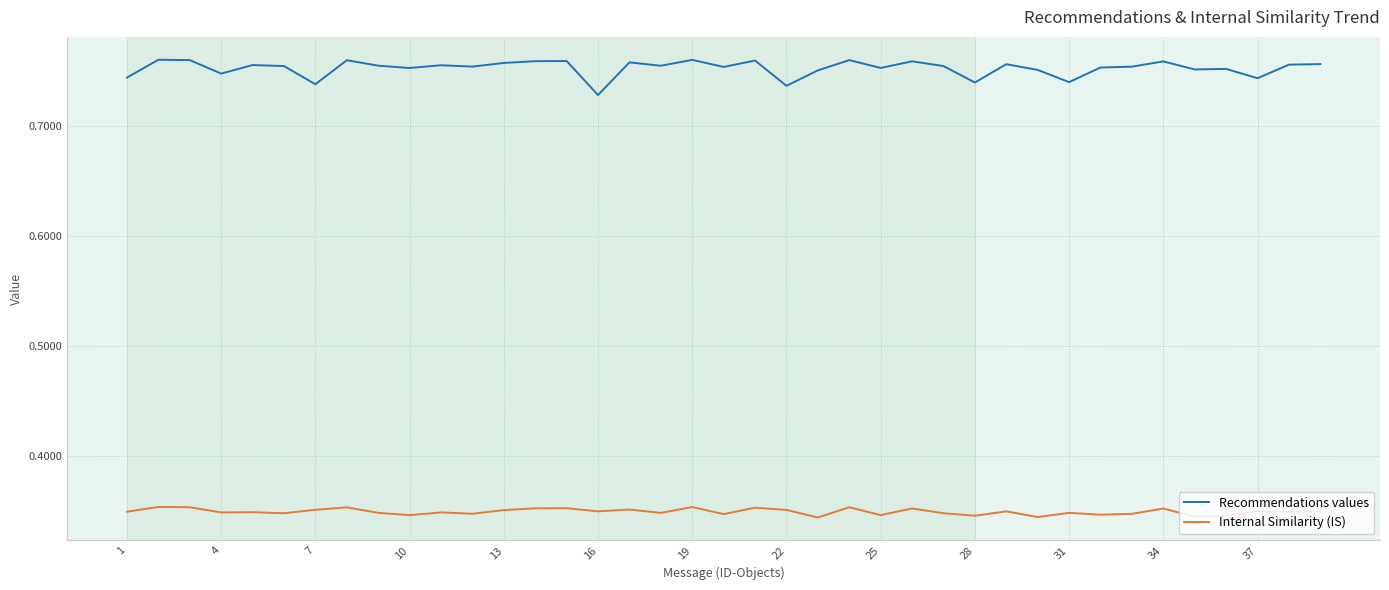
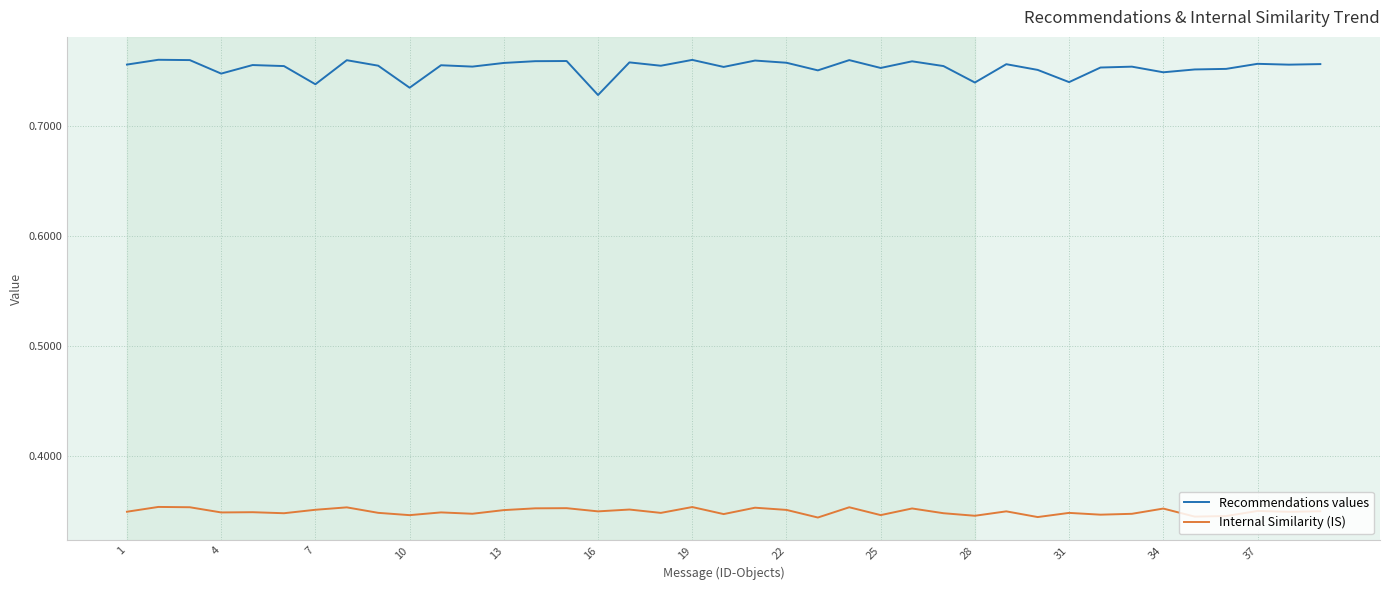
Recommendations values, 1: 0.744 -> 0.756
Recommendations values, 10: 0.752 -> 0.735
Recommendations values, 22: 0.736 -> 0.757
Recommendations values, 34: 0.758 -> 0.749
Recommendations values, 37: 0.743 -> 0.756
